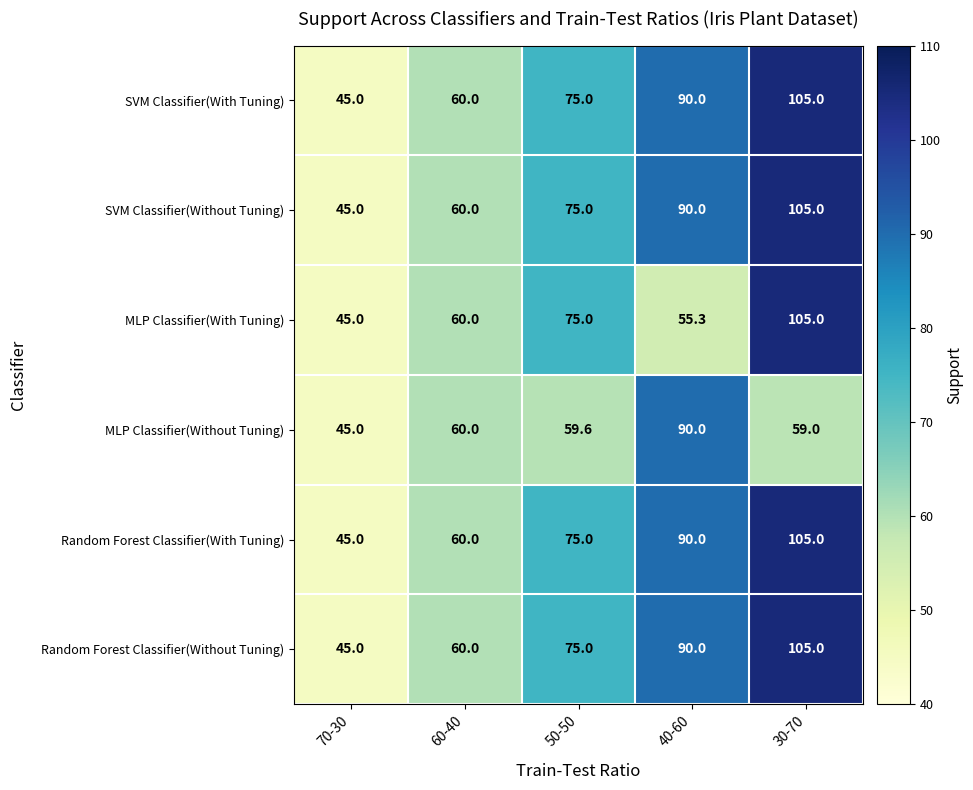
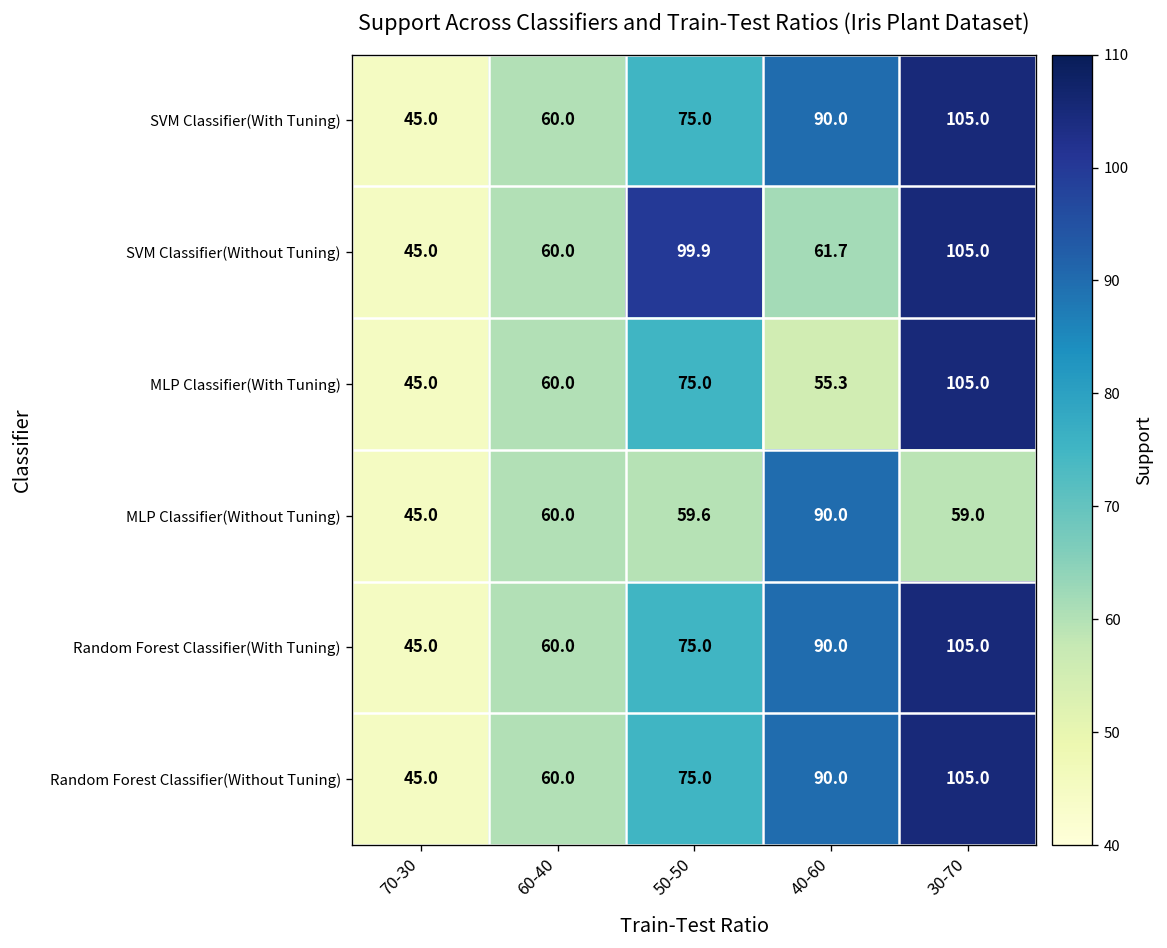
SVM Classifier(Without Tuning), 50-50: 75.0 -> 99.9
SVM Classifier(Without Tuning), 40-60: 90.0 -> 61.7
